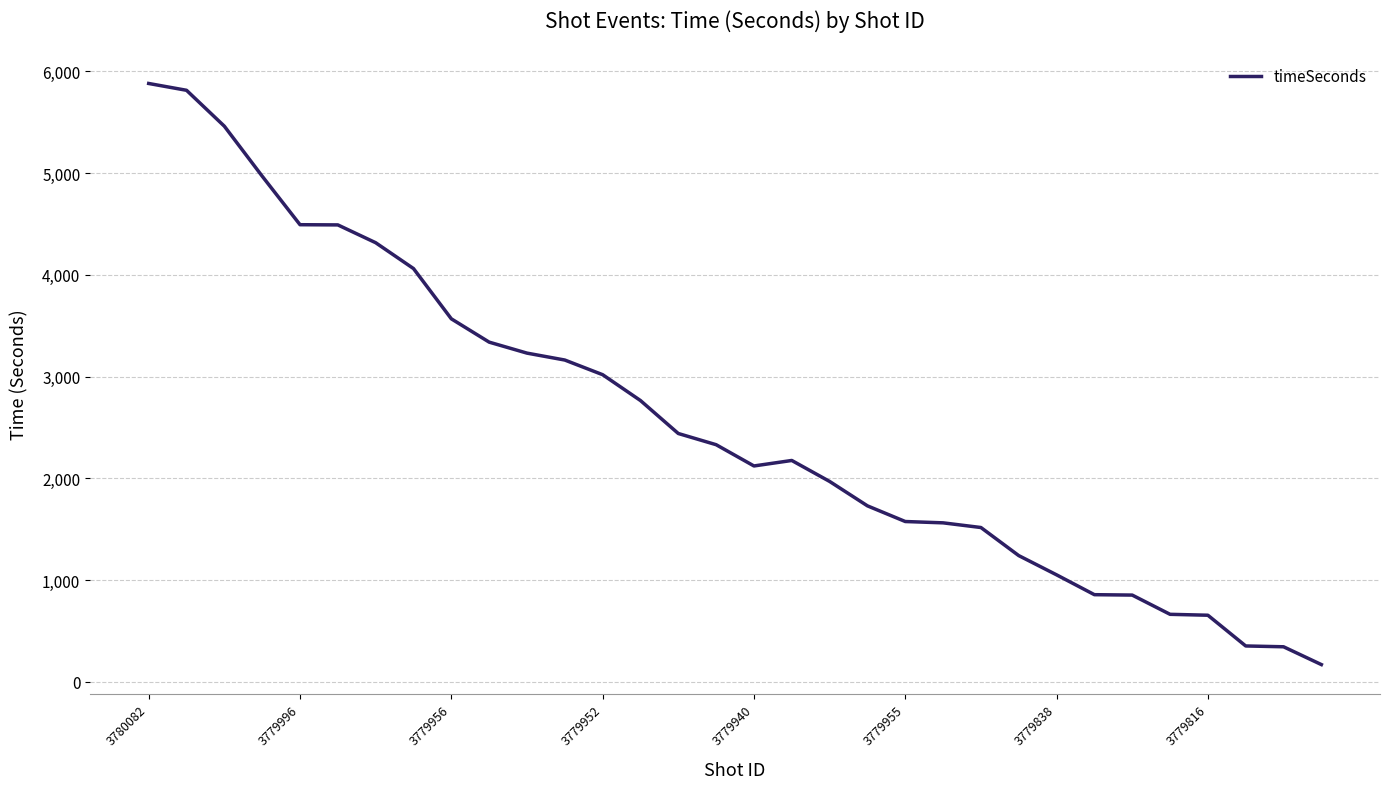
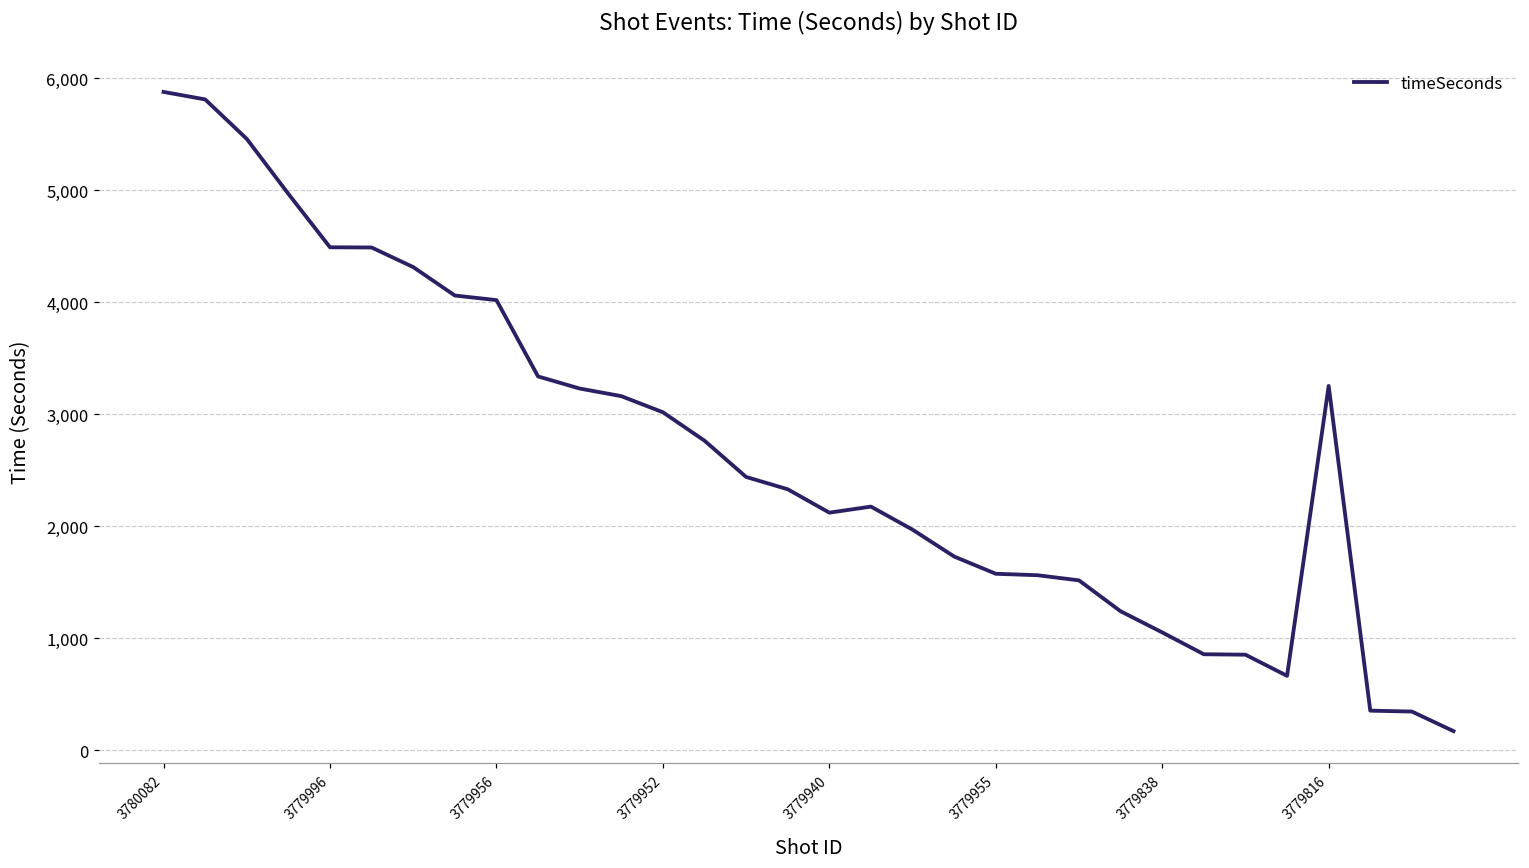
3779956: 3,570 -> 4,020
3779816: 650 -> 3,250
